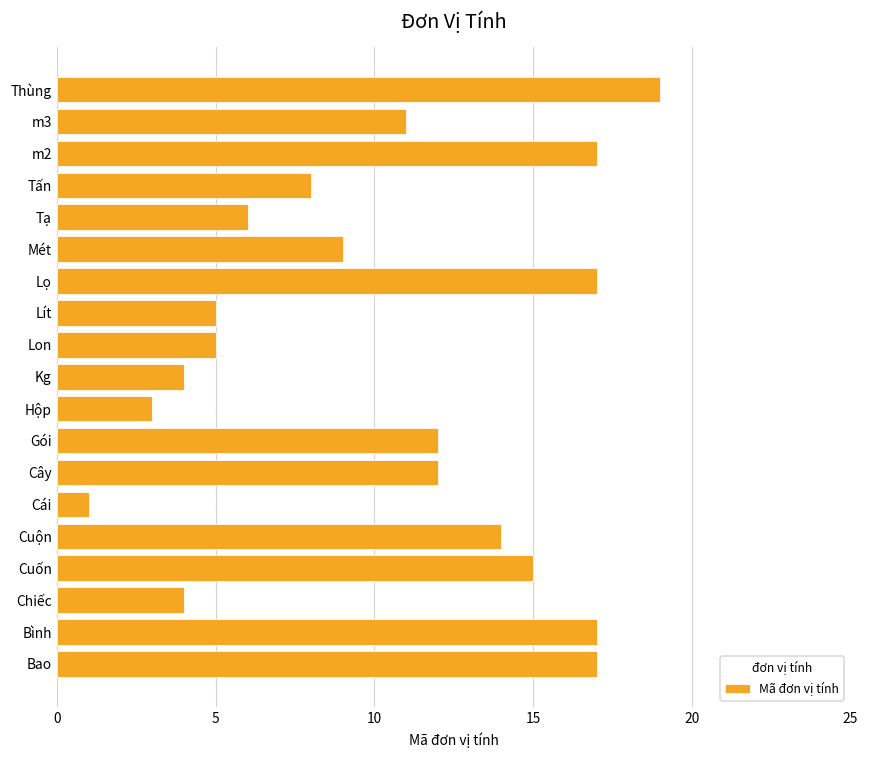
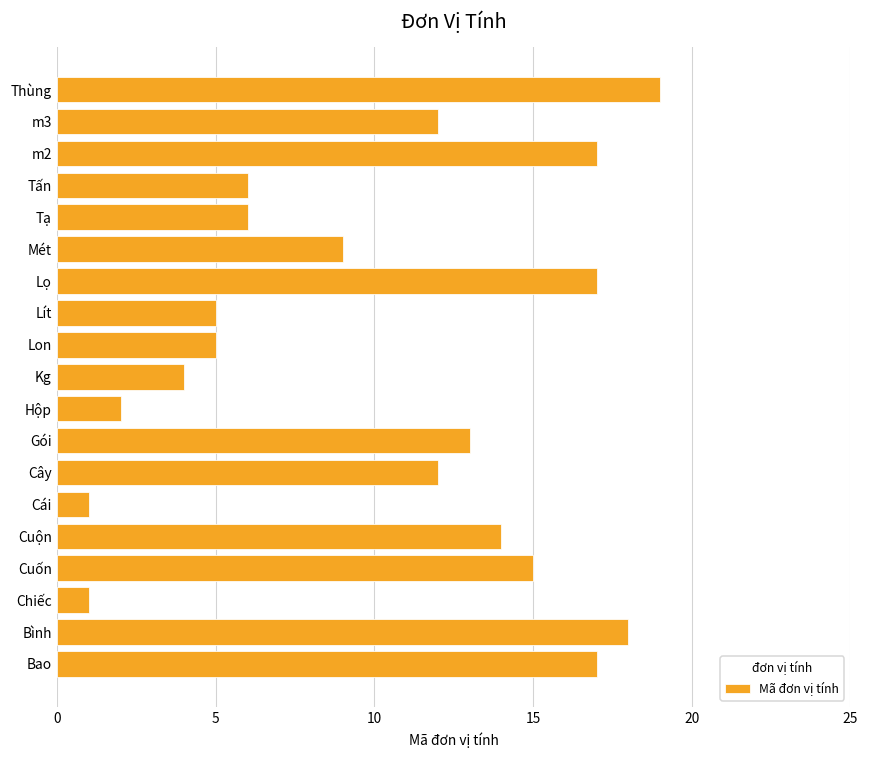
m3: 11 -> 12
Tấn: 8 -> 6
Hộp: 3 -> 2
Gói: 12 -> 13
Chiếc: 4 -> 1
Bình: 17 -> 18
